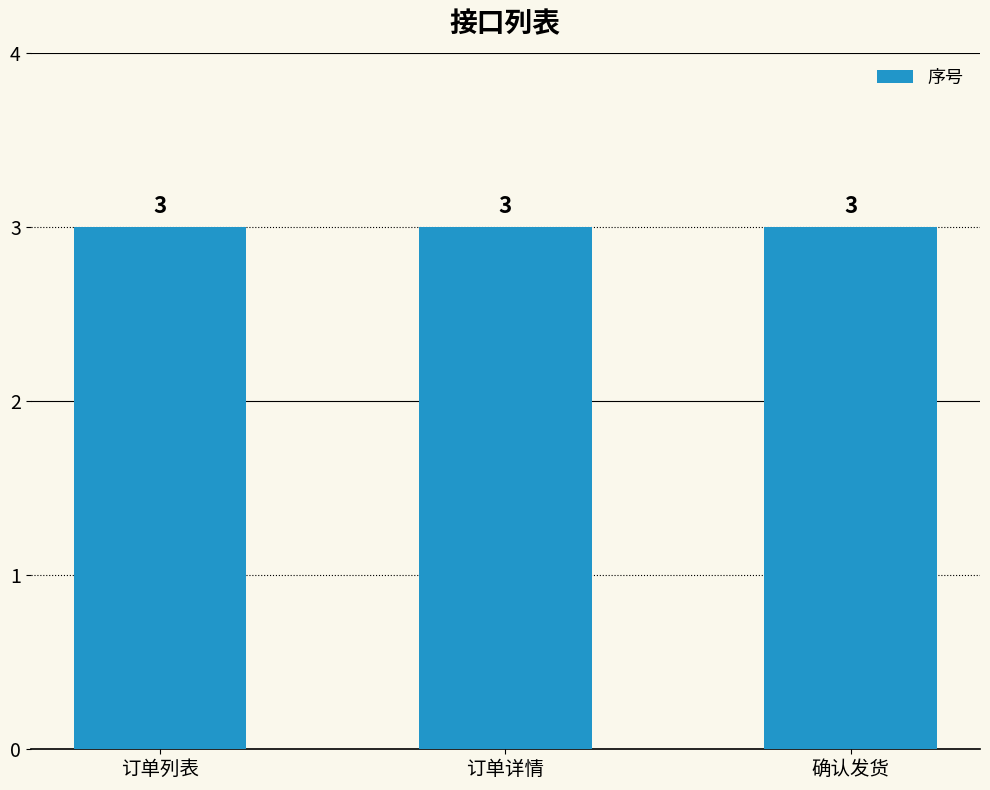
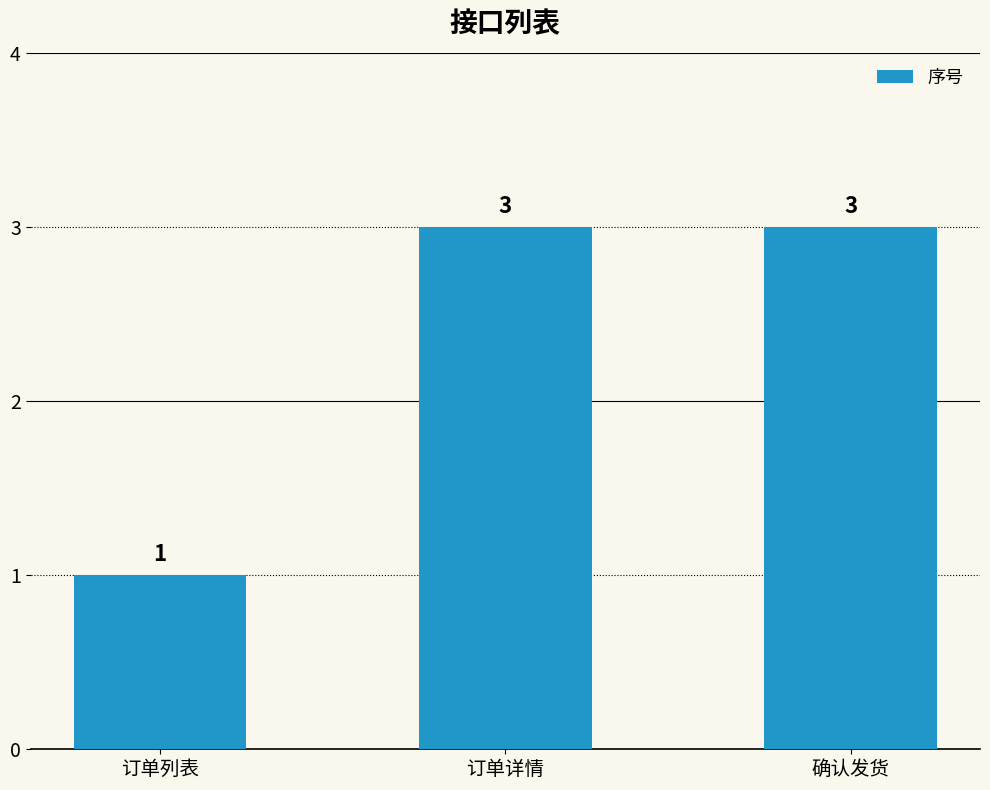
订单列表: 3 -> 1
